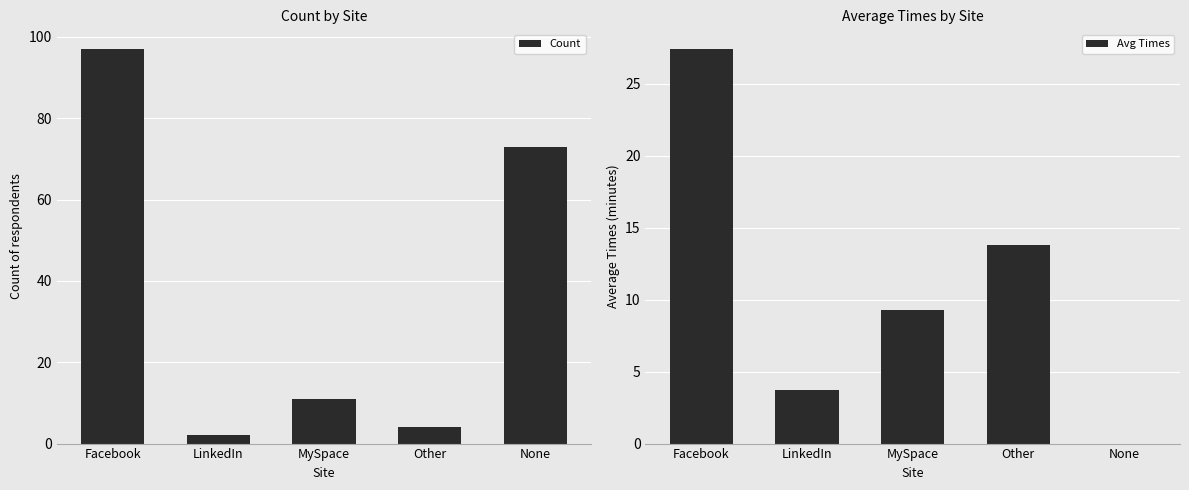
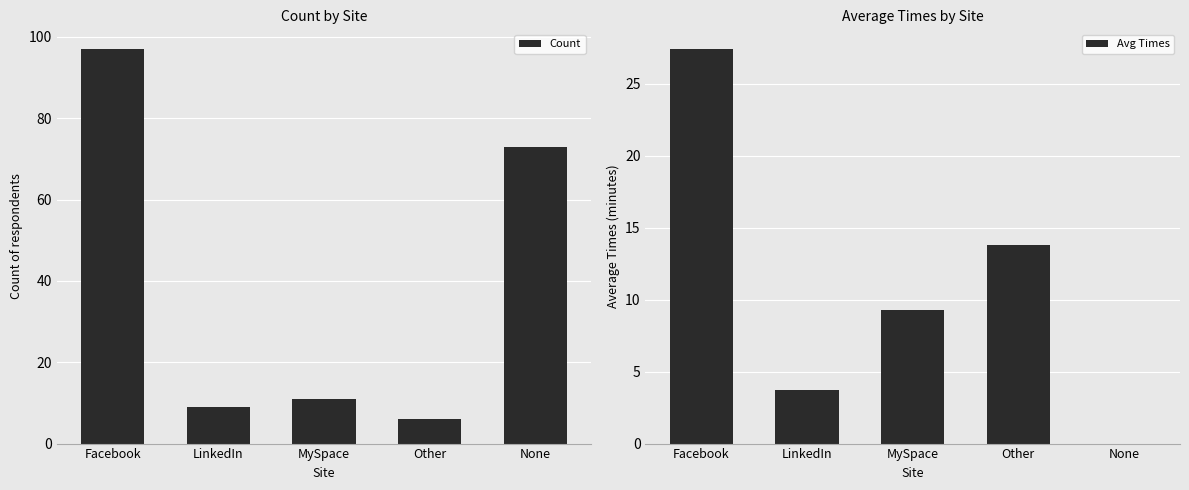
Count by Site, LinkedIn: 2 -> 9
Count by Site, Other: 4 -> 6
